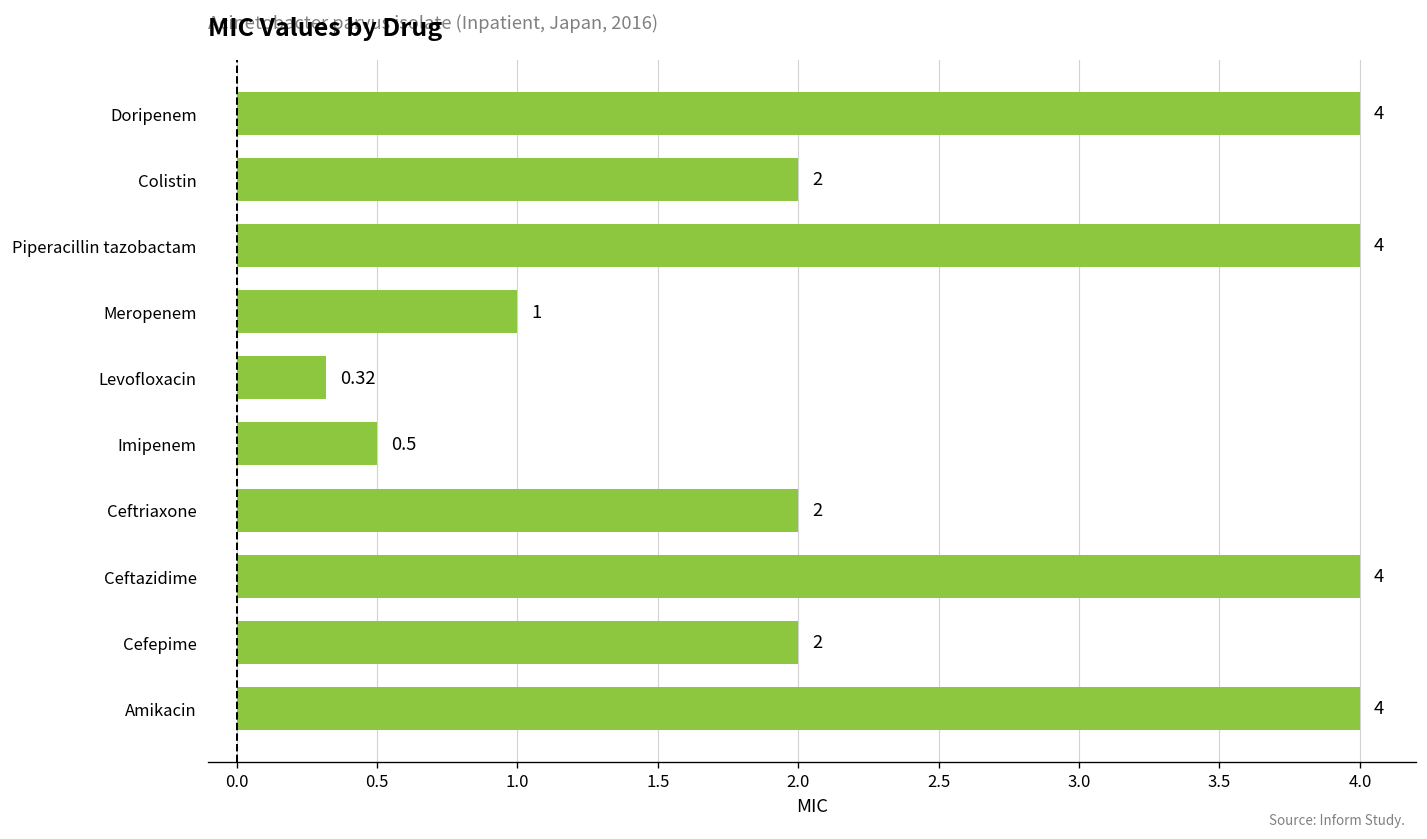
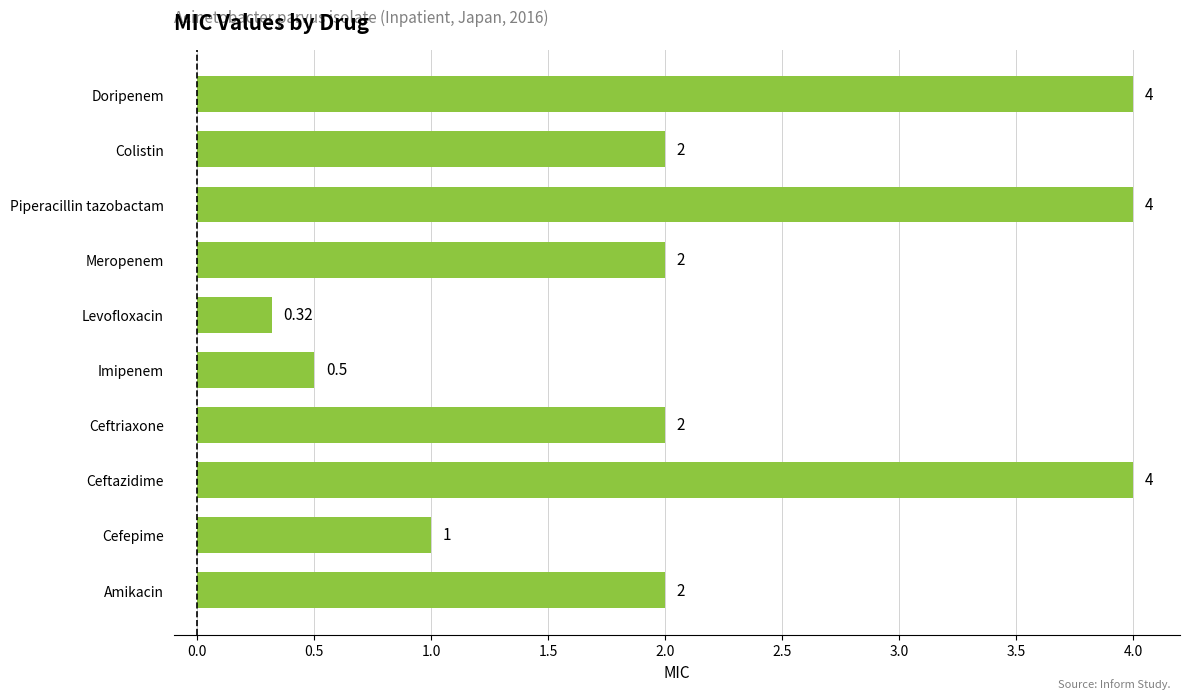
Meropenem: 1 -> 2
Cefepime: 2 -> 1
Amikacin: 4 -> 2
